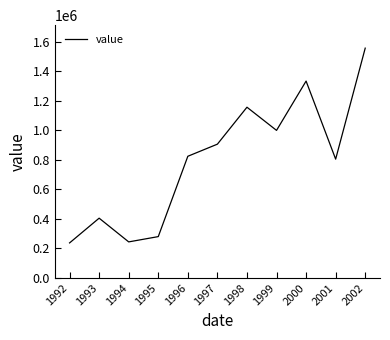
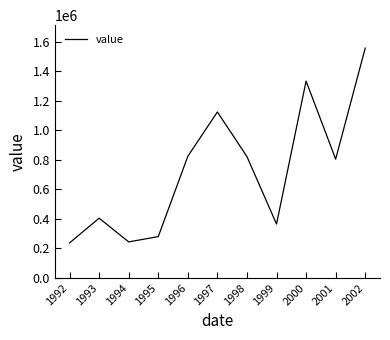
1997: 910000 -> 1120000
1998: 1160000 -> 820000
1999: 1000000 -> 370000
